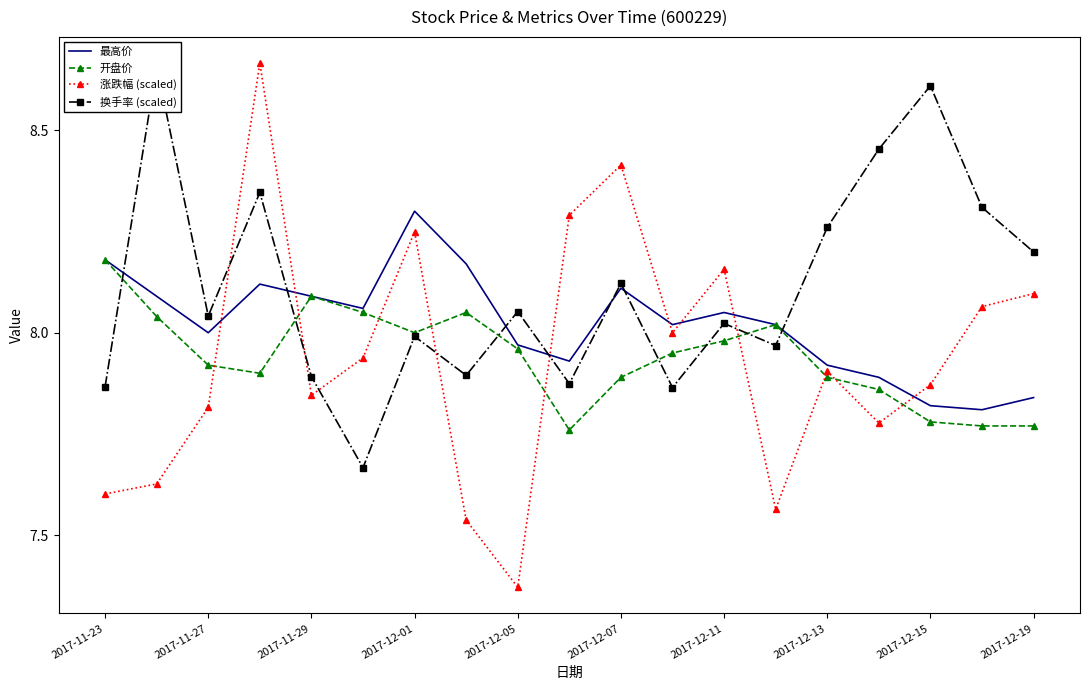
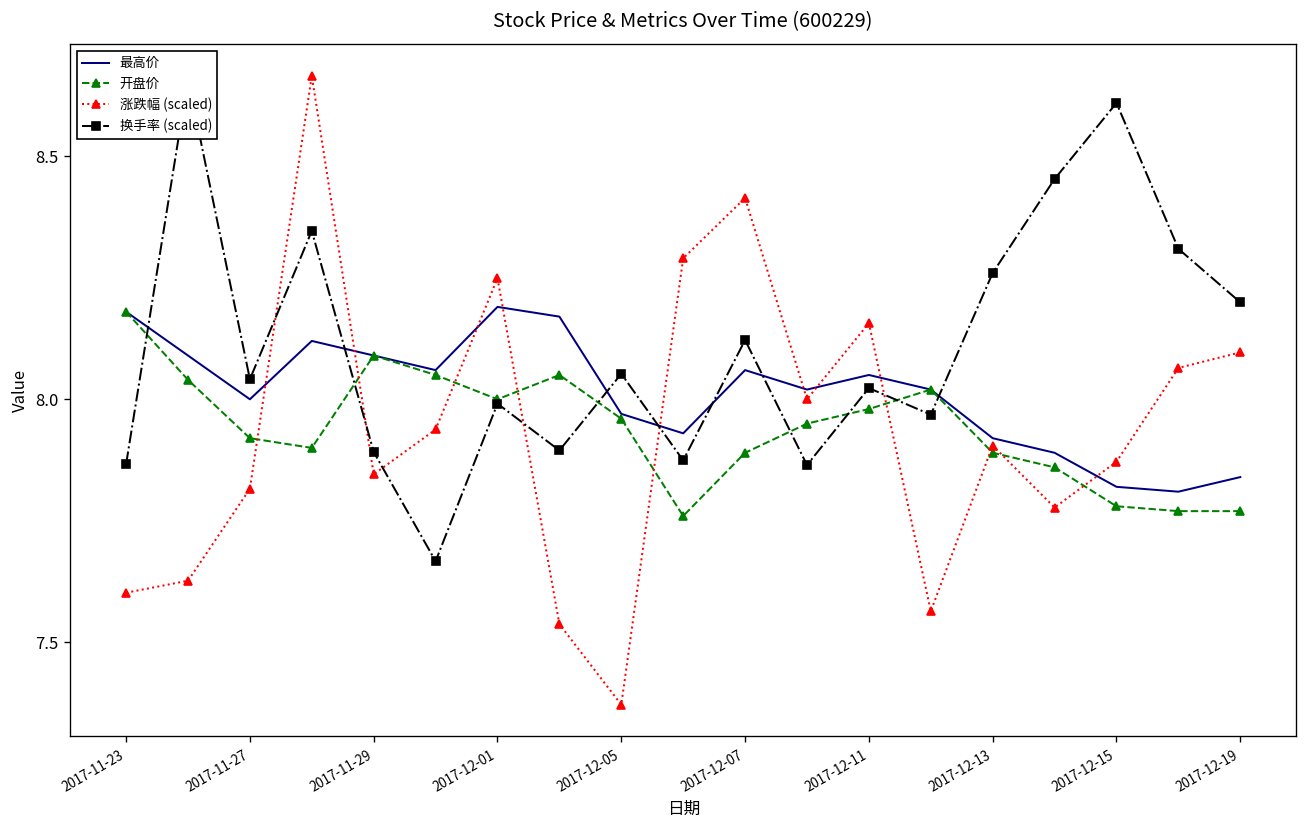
最高价, 2017-12-01: 8.30 -> 8.19
最高价, 2017-12-07: 8.11 -> 8.06
